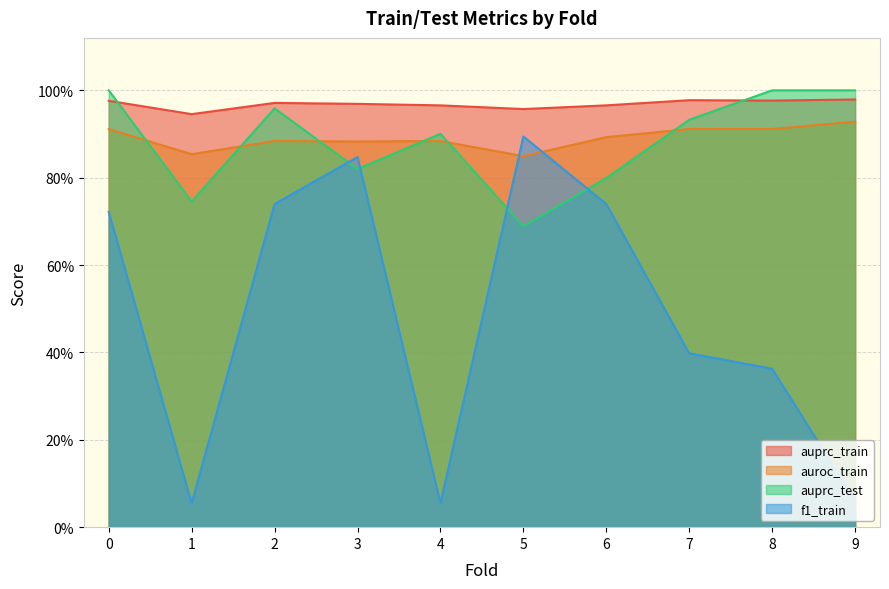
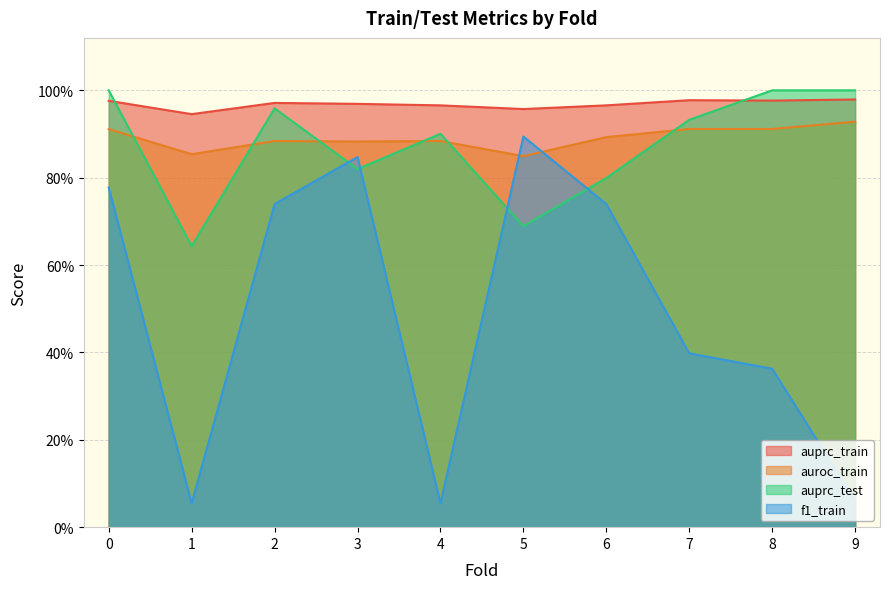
f1_train, 0: 72% -> 78%
auprc_test, 1: 75% -> 64%
